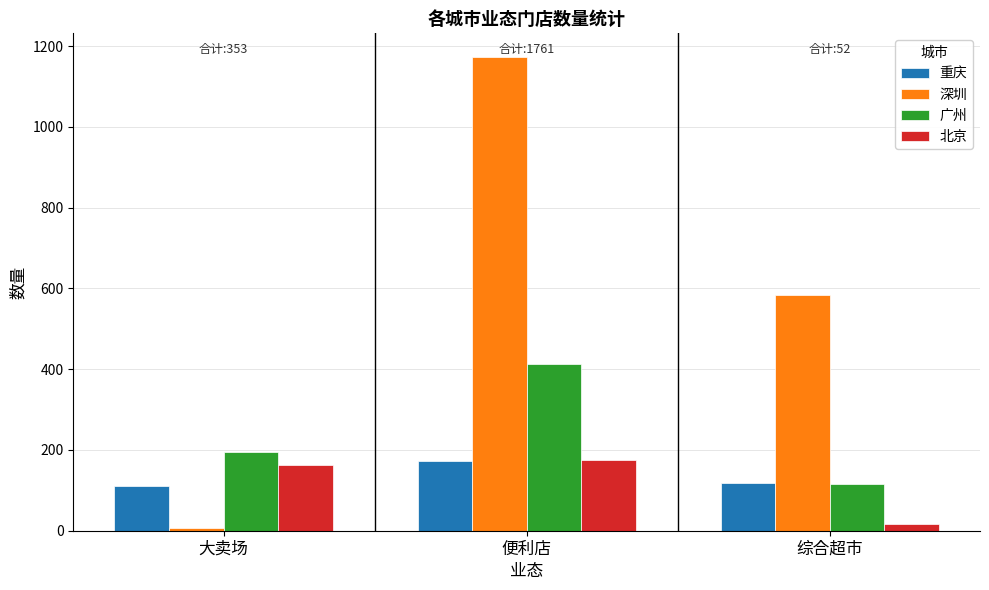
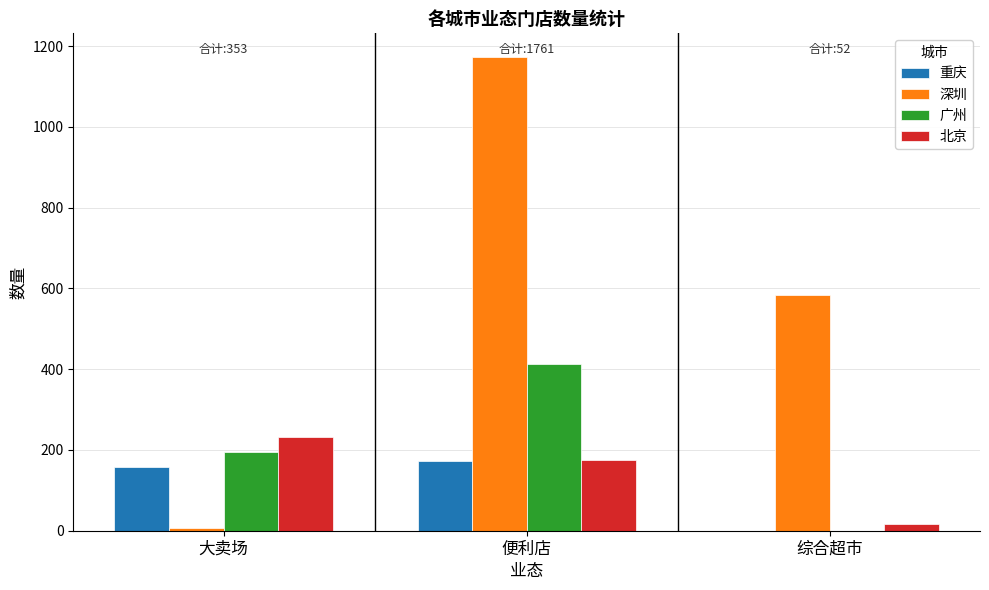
重庆, 大卖场: 110 -> 160
北京, 大卖场: 160 -> 230
重庆, 综合超市: 120 -> 0
广州, 综合超市: 120 -> 0
